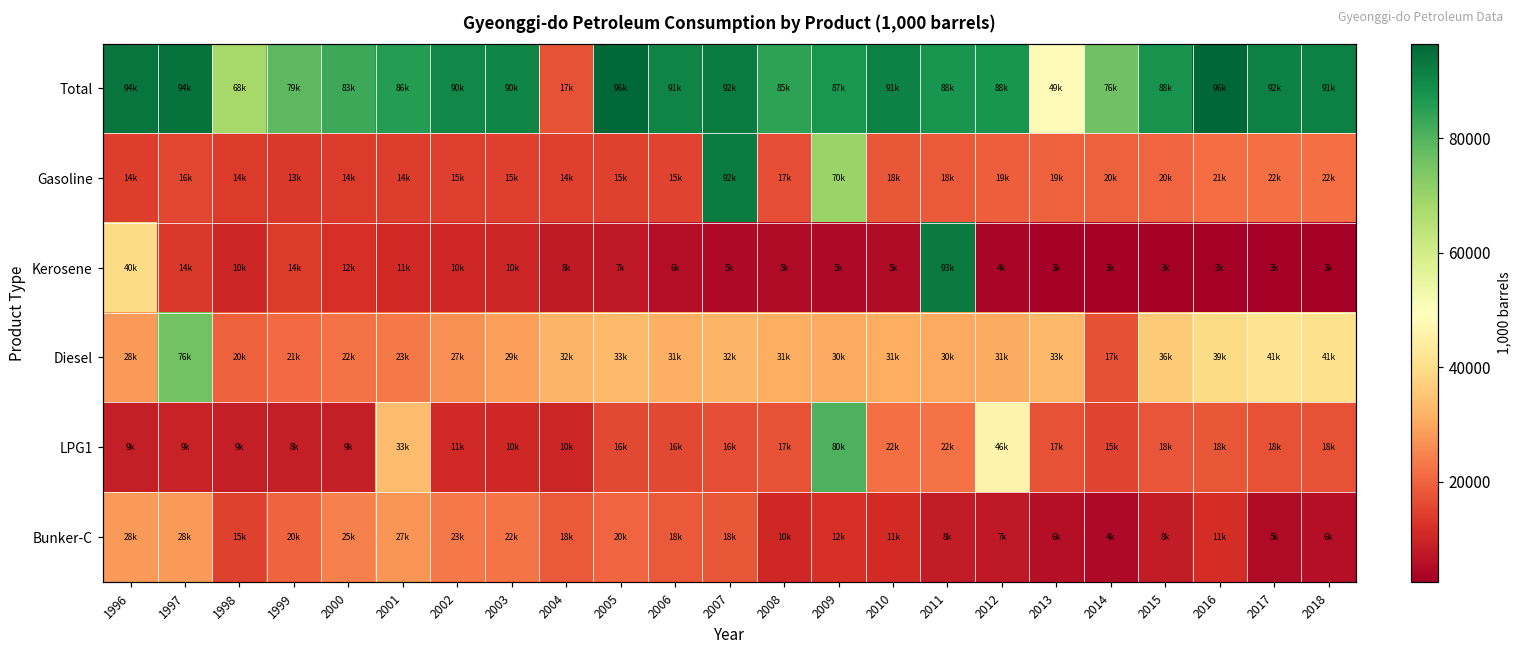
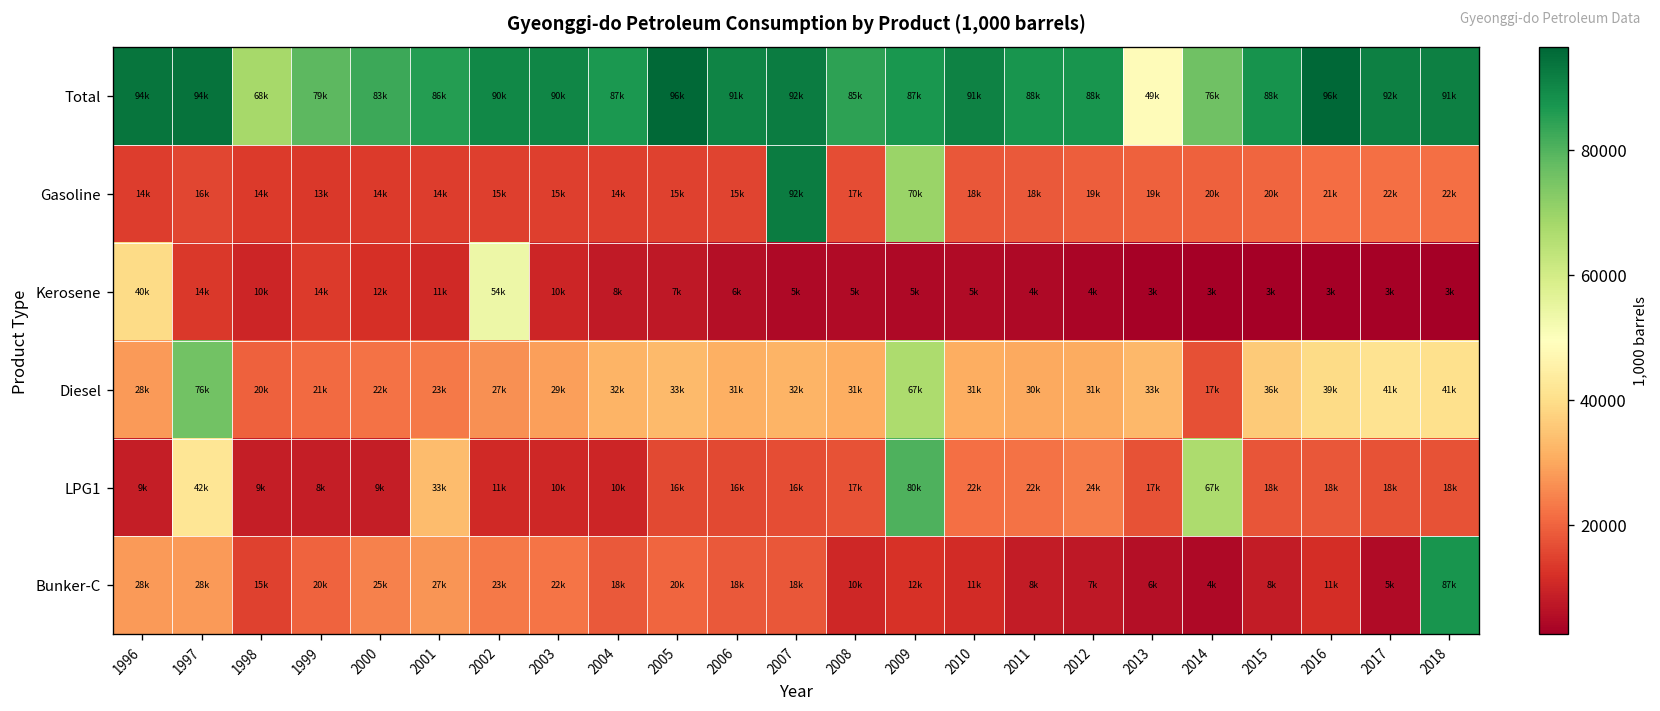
Total, 2004: 17k -> 87k
Kerosene, 2002: 10k -> 54k
Kerosene, 2011: 93k -> 4k
Diesel, 2009: 30k -> 67k
LPG1, 1997: 9k -> 42k
LPG1, 2012: 46k -> 24k
LPG1, 2014: 15k -> 67k
Bunker-C, 2018: 6k -> 87k
